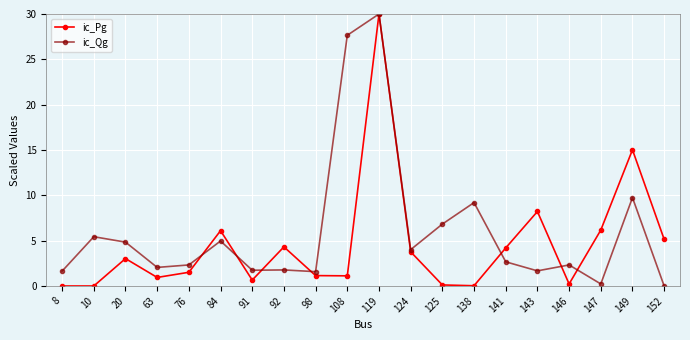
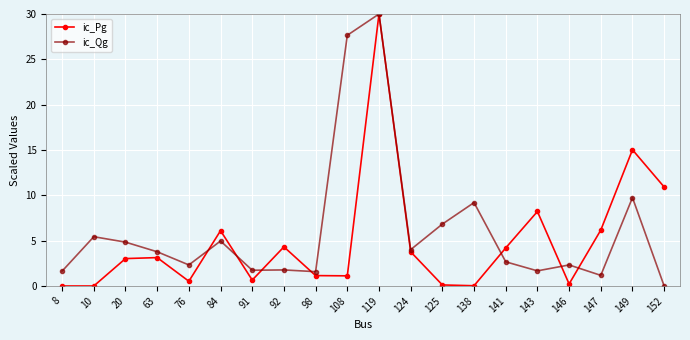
ic_Pg, 63: 1 -> 3
ic_Qg, 63: 2 -> 4
ic_Pg, 76: 2 -> 1
ic_Qg, 147: 0 -> 1
ic_Pg, 152: 5 -> 11
